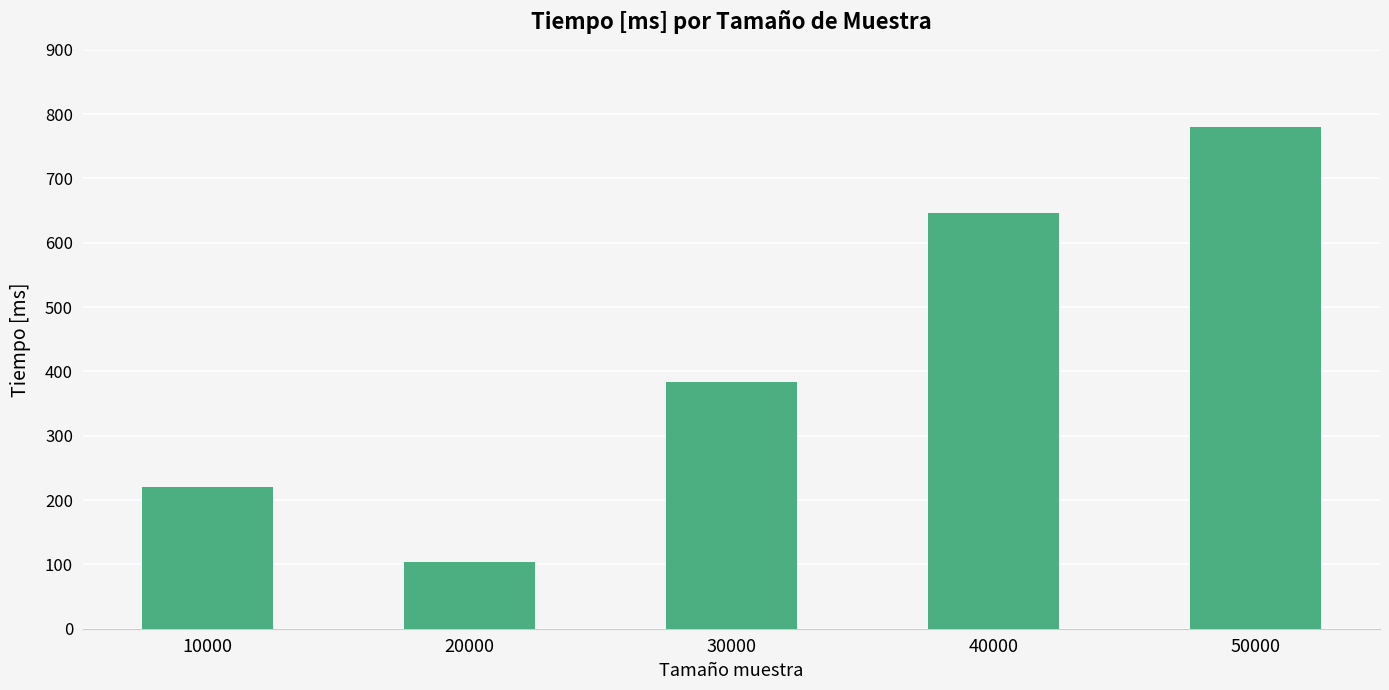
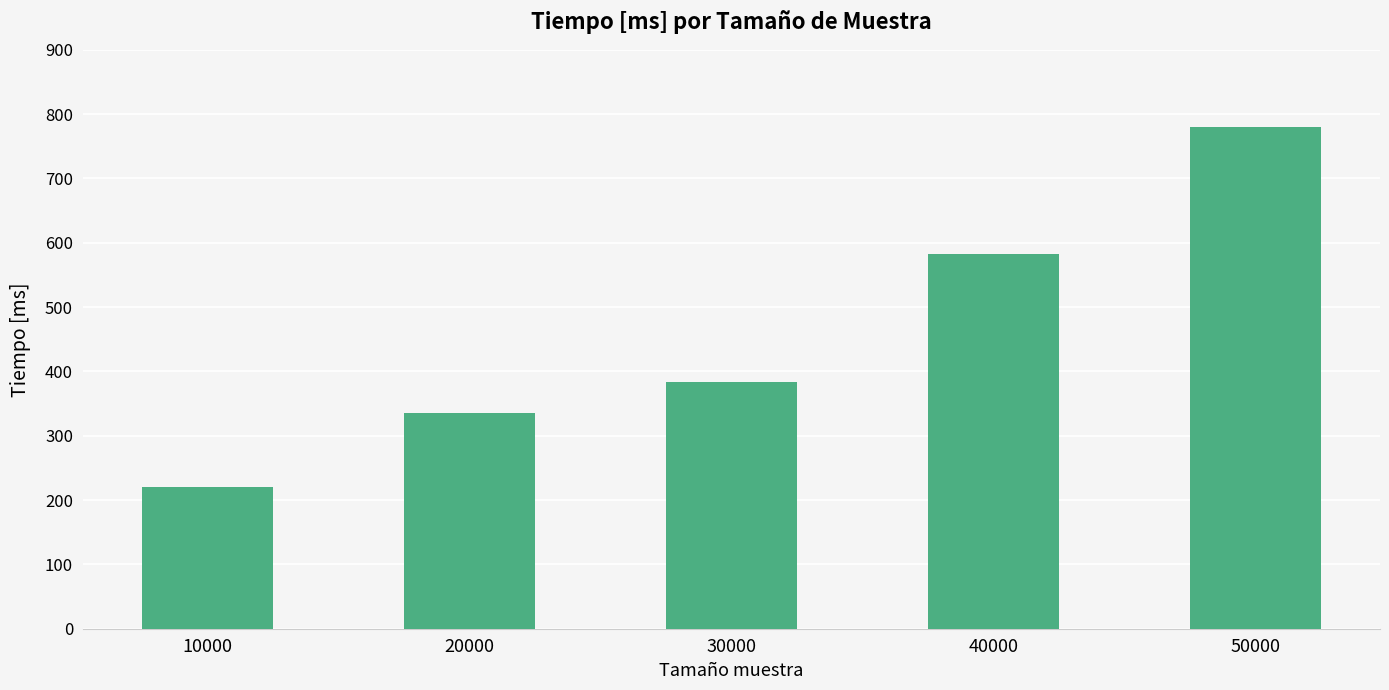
20000: 100 -> 340
40000: 650 -> 580
